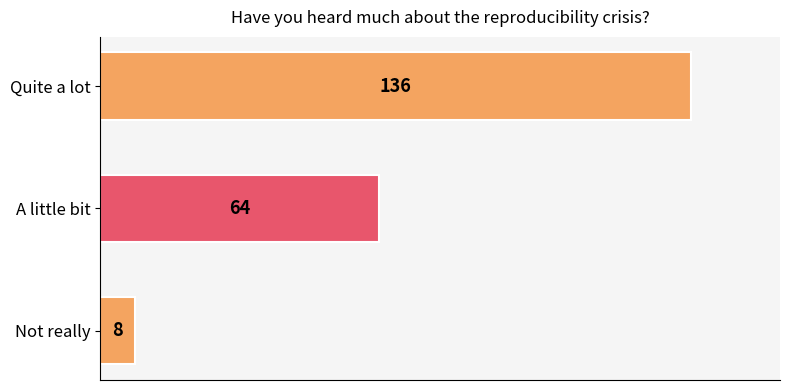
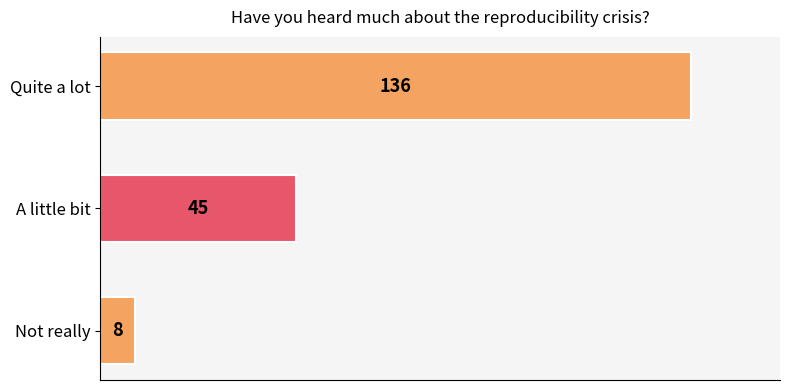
A little bit: 64 -> 45
